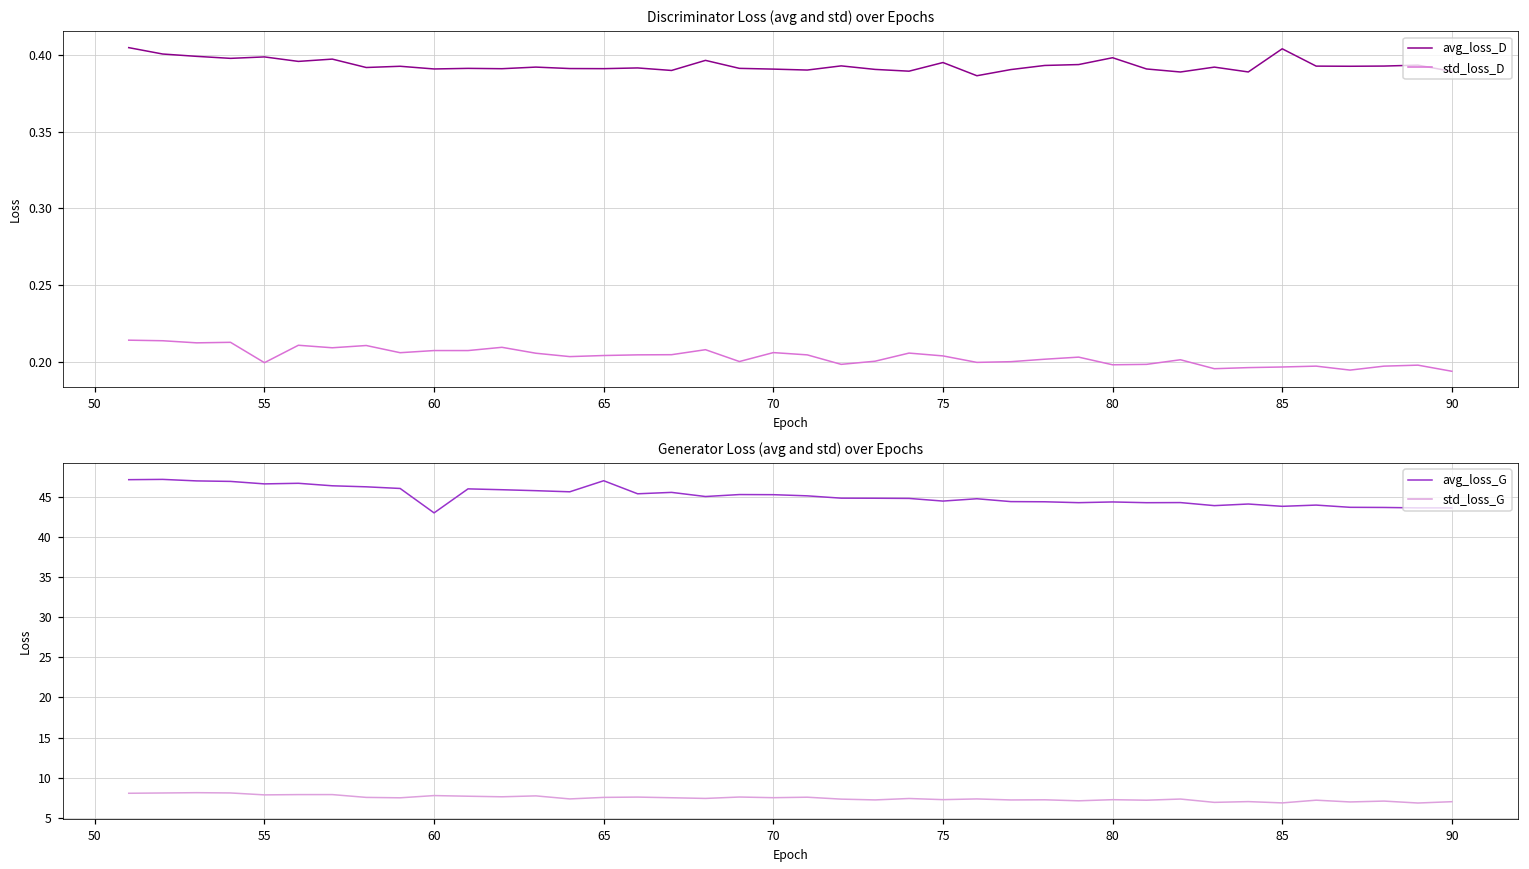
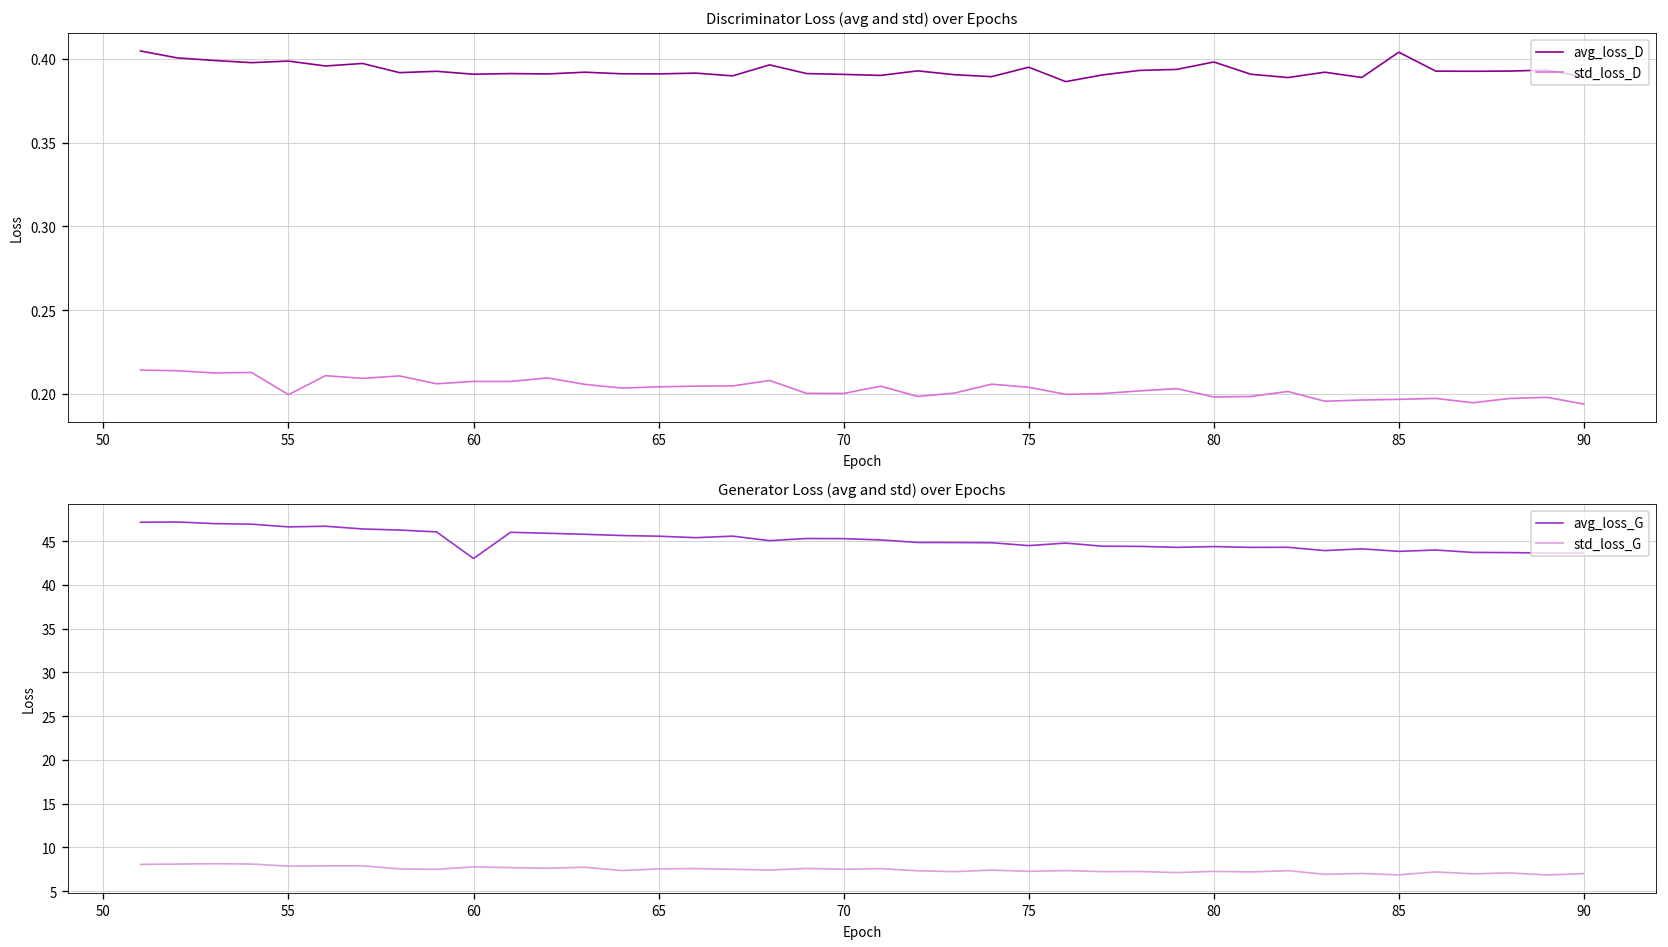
Discriminator Loss (avg and std) over Epochs, std_loss_D, 70: 0.206 -> 0.200
Generator Loss (avg and std) over Epochs, avg_loss_G, 65: 47 -> 46
